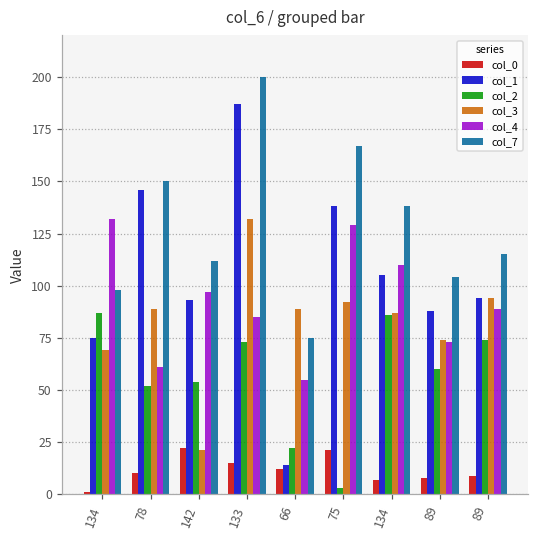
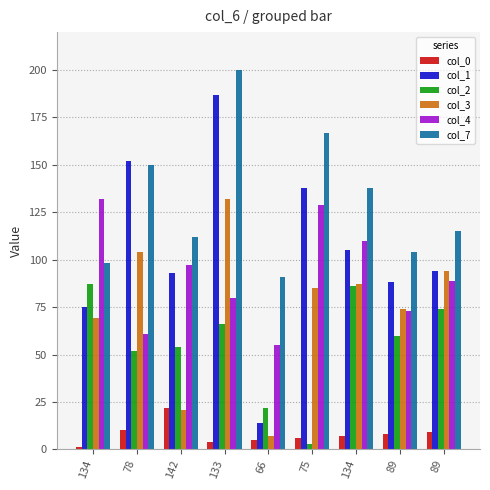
col_1, 78: 146 -> 152
col_3, 78: 89 -> 104
col_0, 133: 15 -> 4
col_2, 133: 73 -> 66
col_4, 133: 85 -> 80
col_0, 66: 12 -> 5
col_3, 66: 89 -> 7
col_7, 66: 75 -> 91
col_0, 75: 21 -> 6
col_3, 75: 92 -> 85
